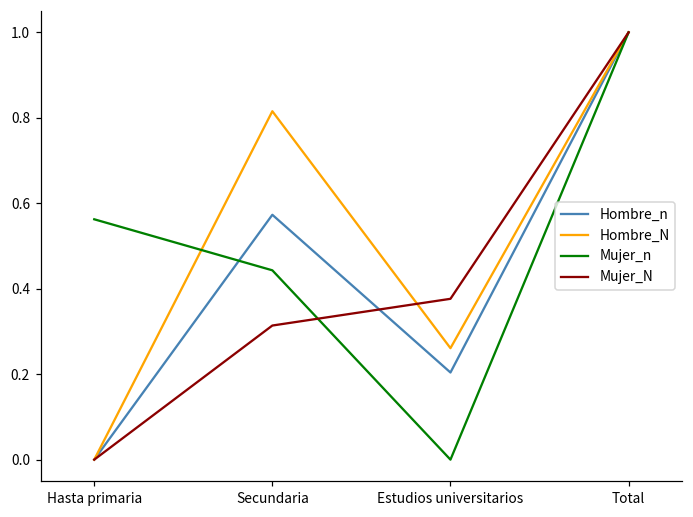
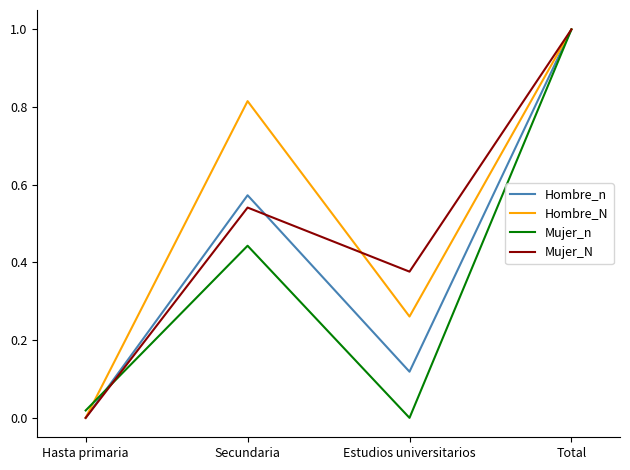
Mujer_n, Hasta primaria: 0.56 -> 0.02
Mujer_N, Secundaria: 0.31 -> 0.54
Hombre_n, Estudios universitarios: 0.20 -> 0.12
